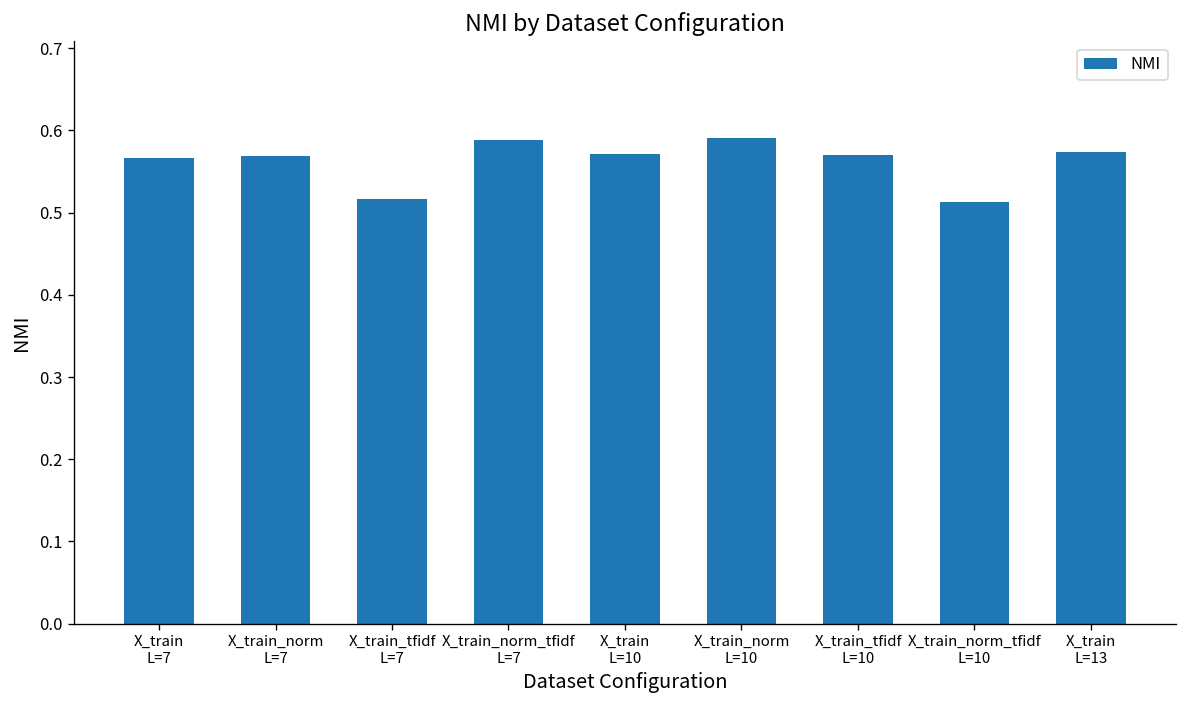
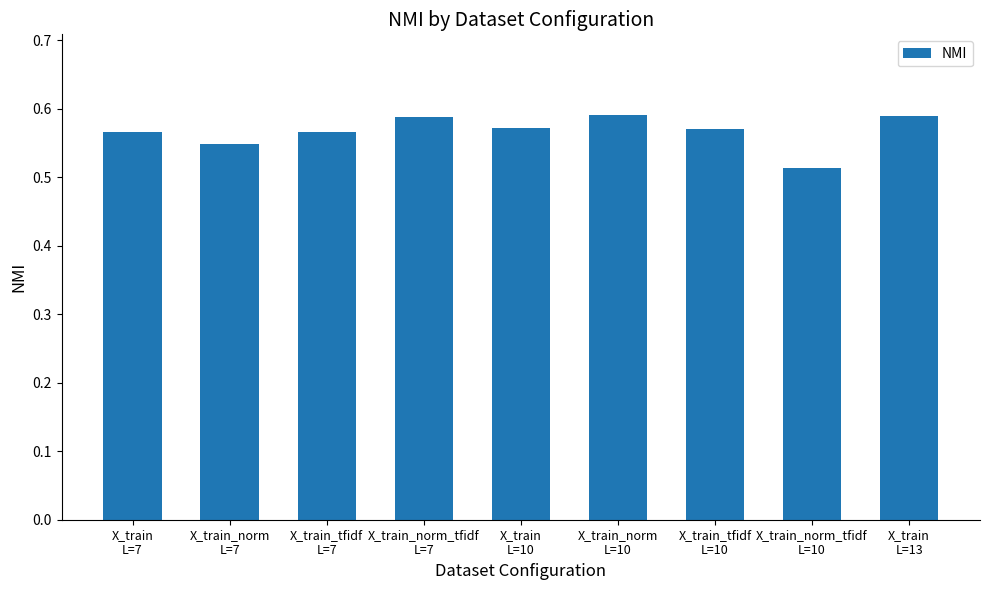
X_train_norm L=7: 0.57 -> 0.55
X_train_tfidf L=7: 0.52 -> 0.57
X_train L=13: 0.57 -> 0.59
